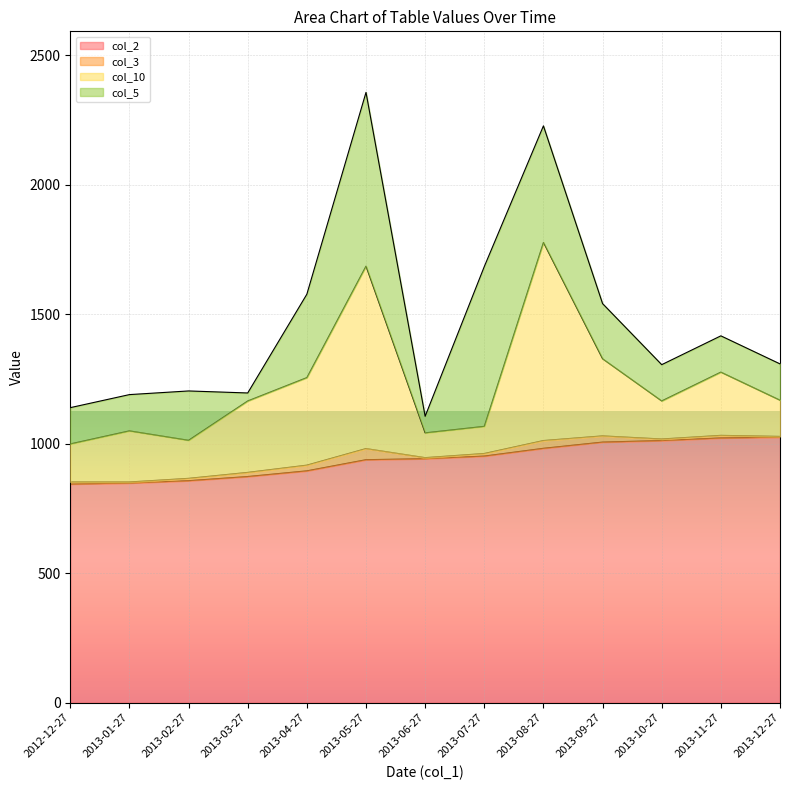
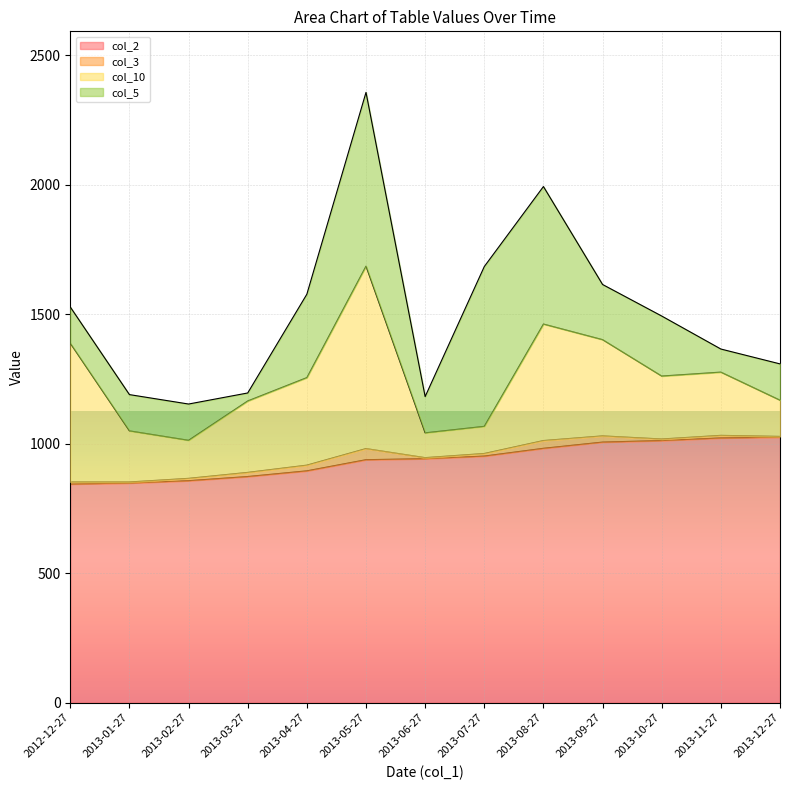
col_10, 2012-12-27: 150 -> 540
col_5, 2013-02-27: 190 -> 140
col_5, 2013-06-27: 60 -> 140
col_10, 2013-08-27: 770 -> 450
col_5, 2013-08-27: 450 -> 530
col_10, 2013-09-27: 300 -> 370
col_10, 2013-10-27: 150 -> 240
col_5, 2013-10-27: 140 -> 230
col_5, 2013-11-27: 140 -> 90
